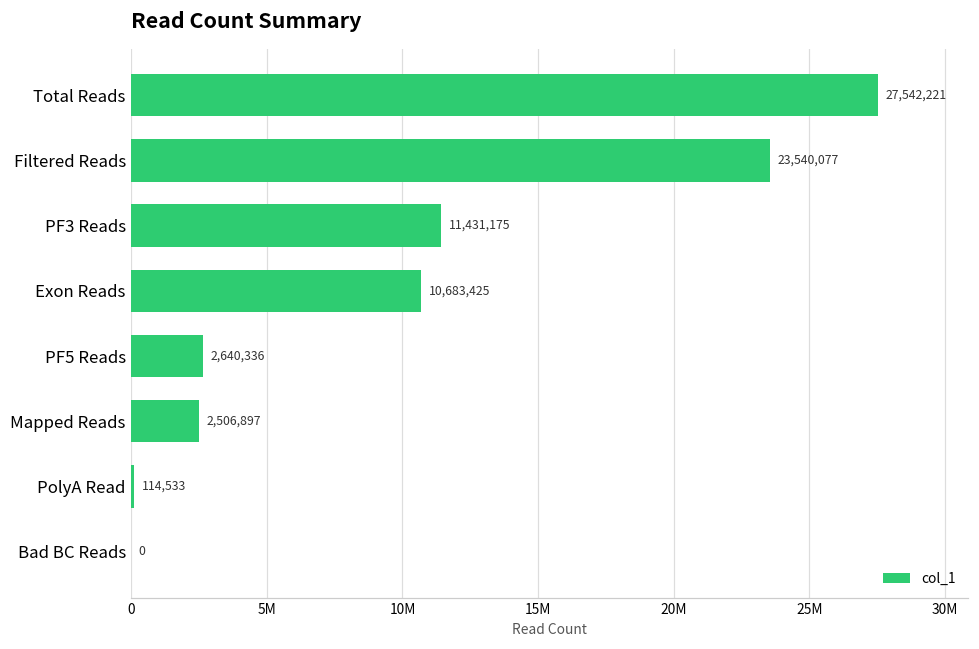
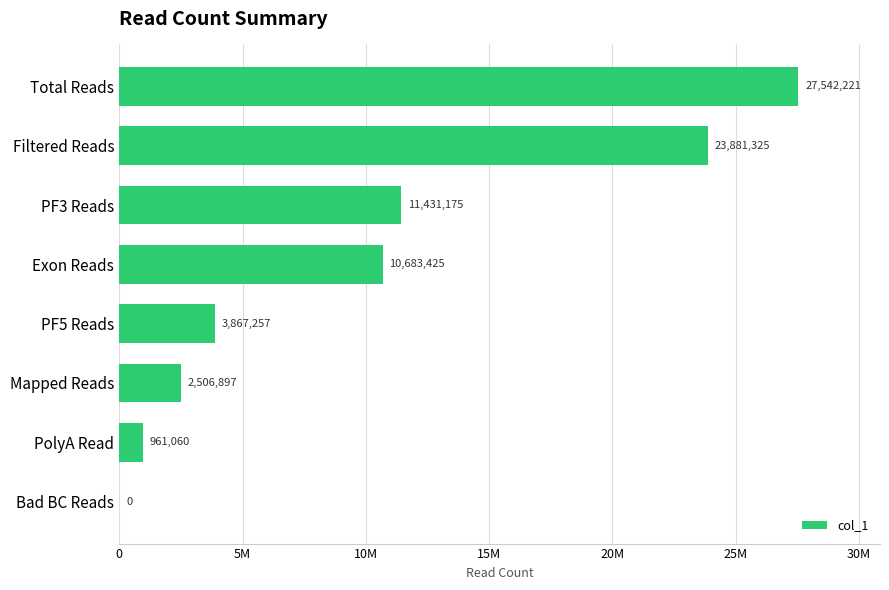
Filtered Reads: 23,540,077 -> 23,881,325
PF5 Reads: 2,640,336 -> 3,867,257
PolyA Read: 114,533 -> 961,060
